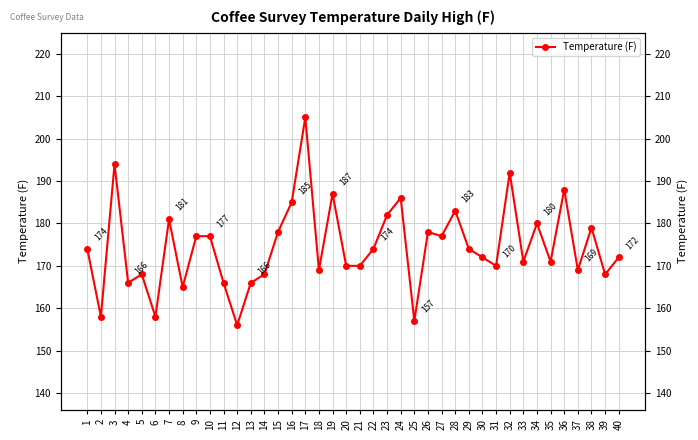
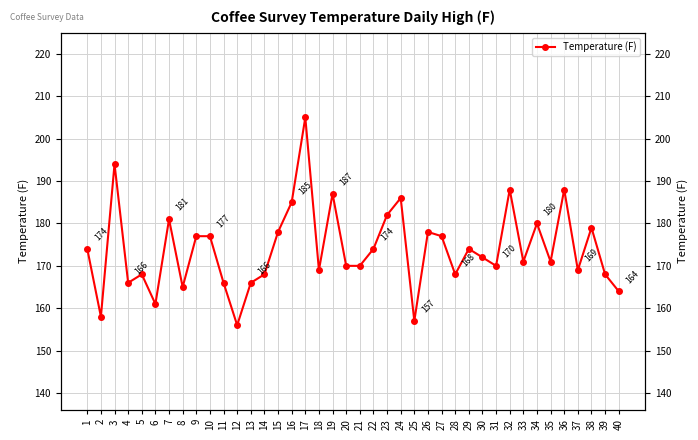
6: 158 -> 161
28: 183 -> 168
32: 192 -> 188
40: 172 -> 164
